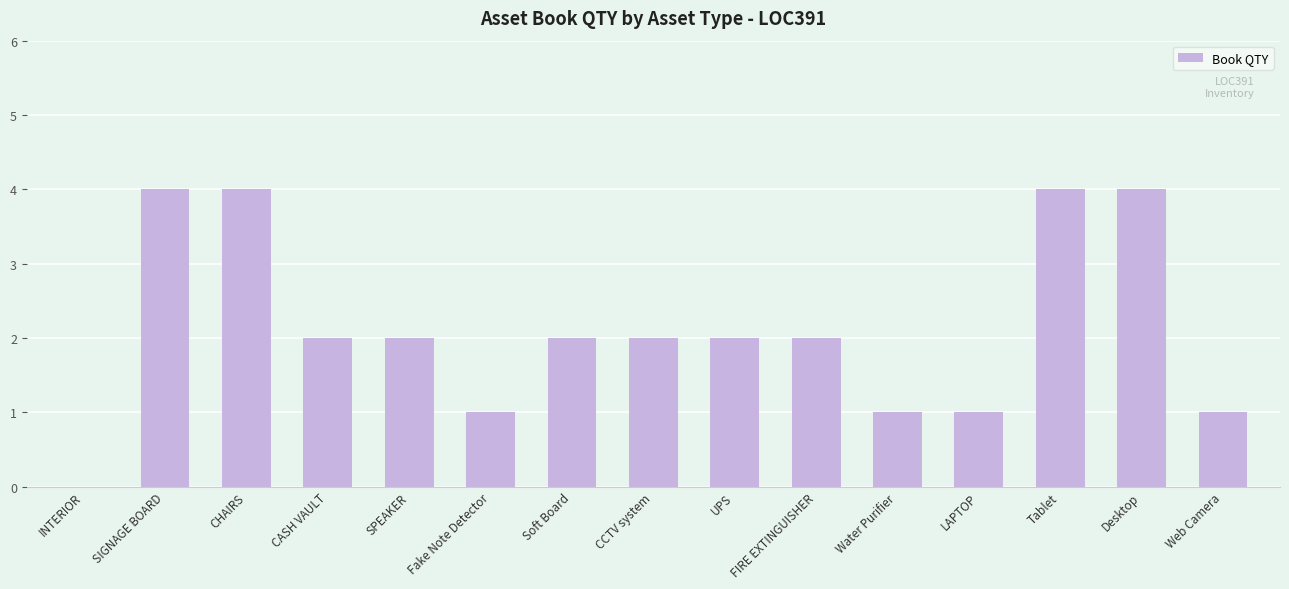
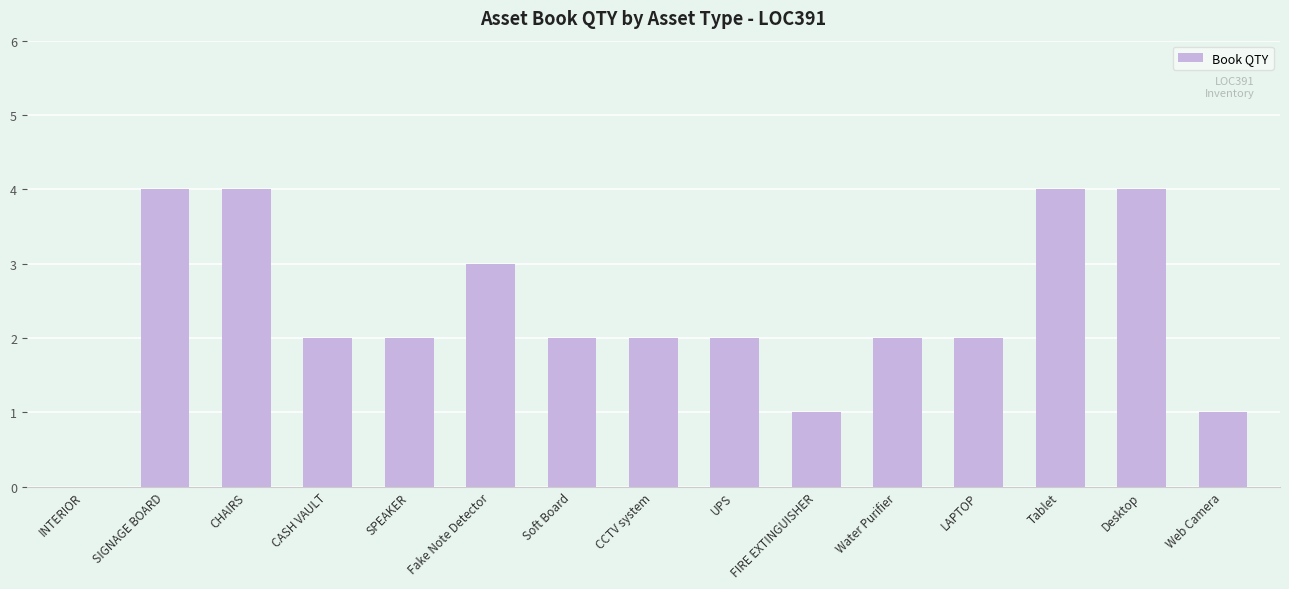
Fake Note Detector: 1 -> 3
FIRE EXTINGUISHER: 2 -> 1
Water Purifier: 1 -> 2
LAPTOP: 1 -> 2
